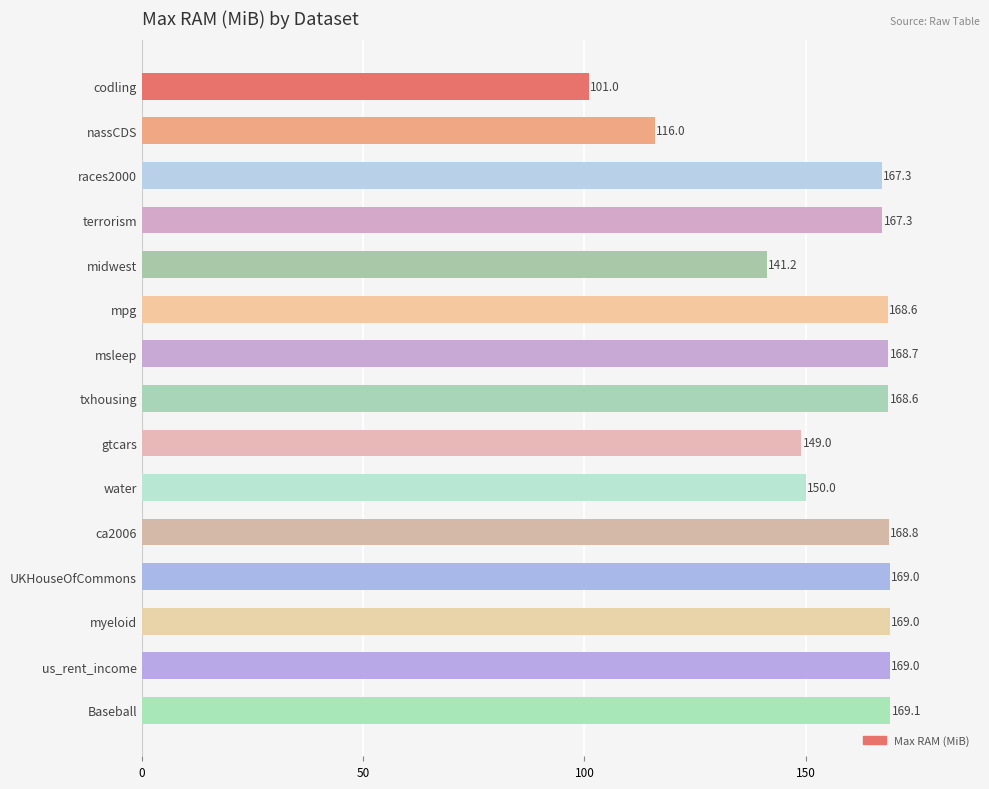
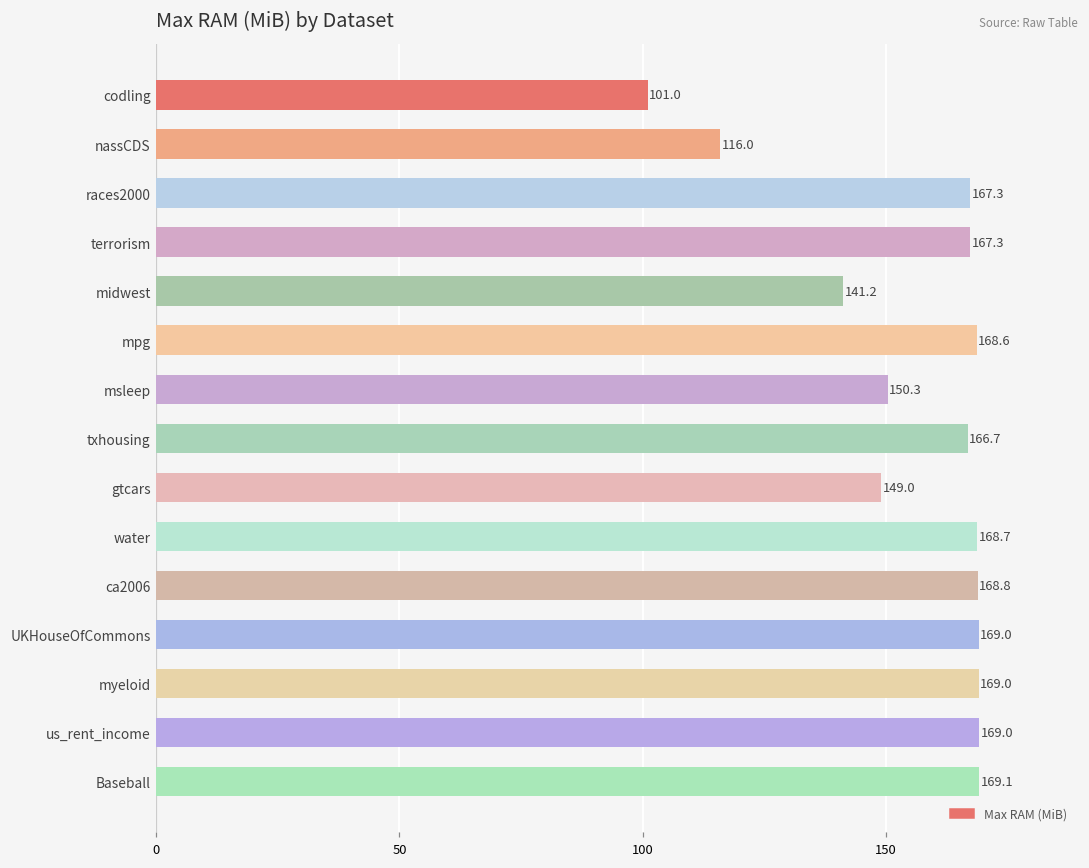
msleep: 168.7 -> 150.3
txhousing: 168.6 -> 166.7
water: 150.0 -> 168.7
